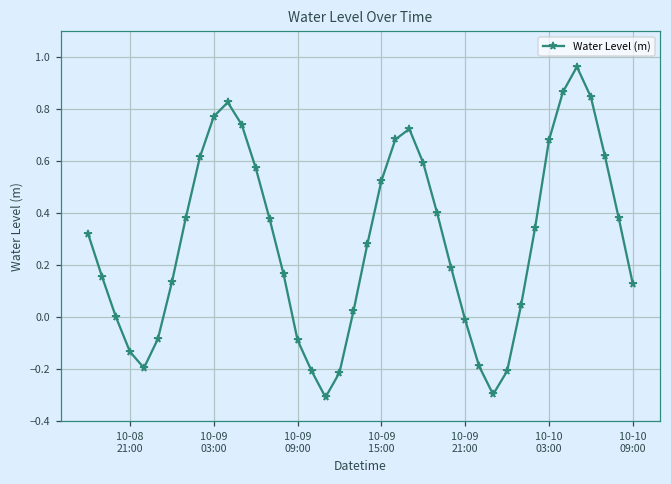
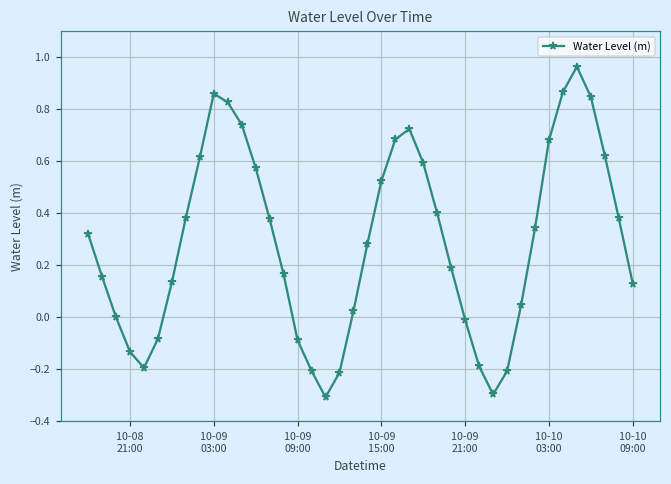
10-09 03:00: 0.77 -> 0.86
